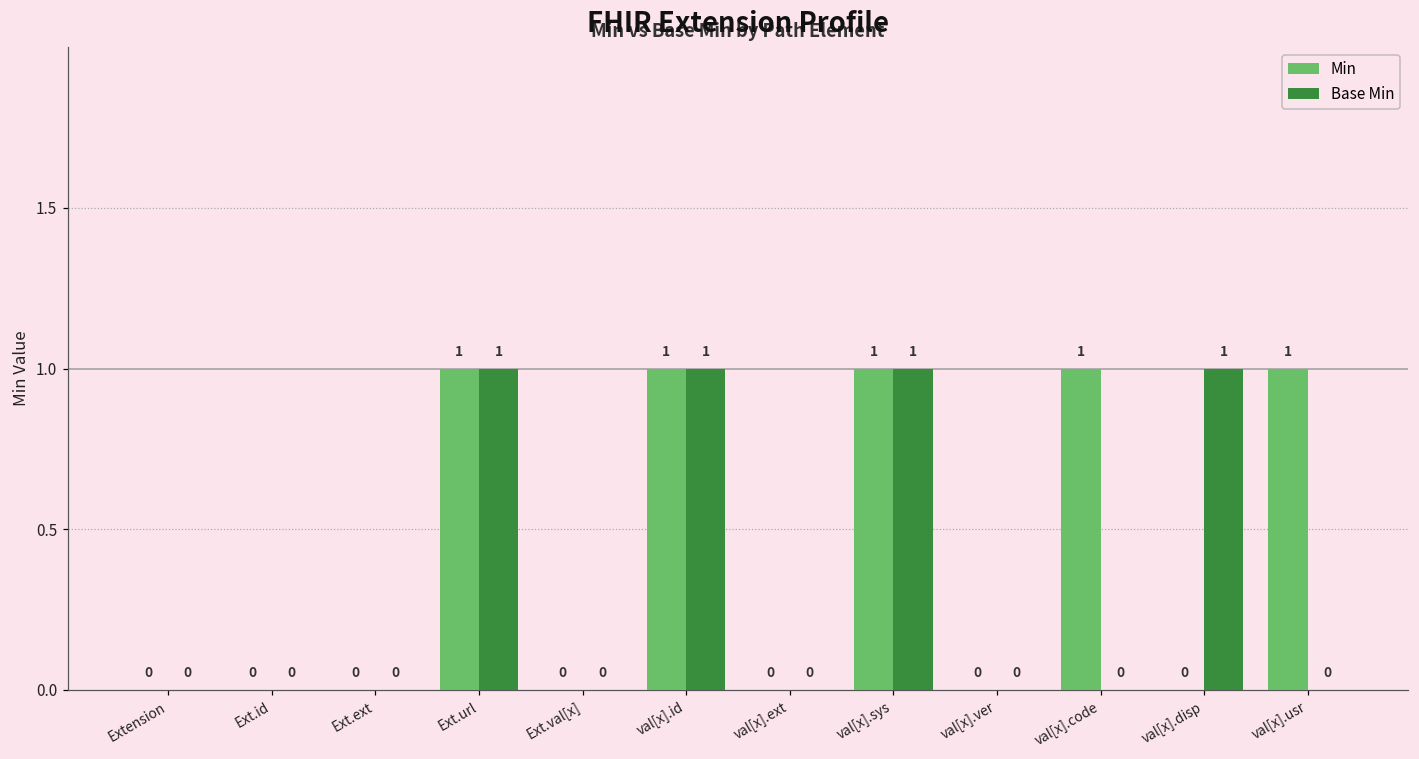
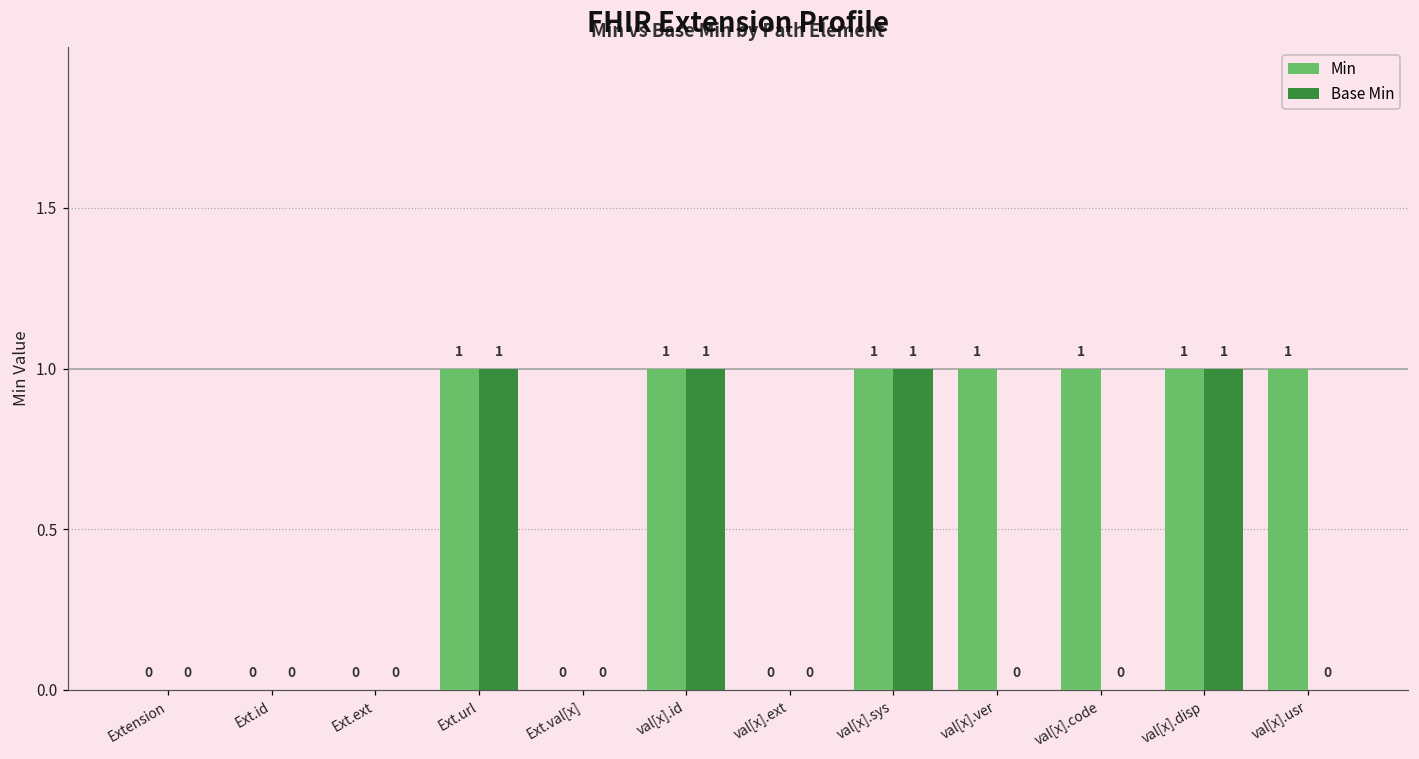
Min, val[x].ver: 0 -> 1
Min, val[x].disp: 0 -> 1
